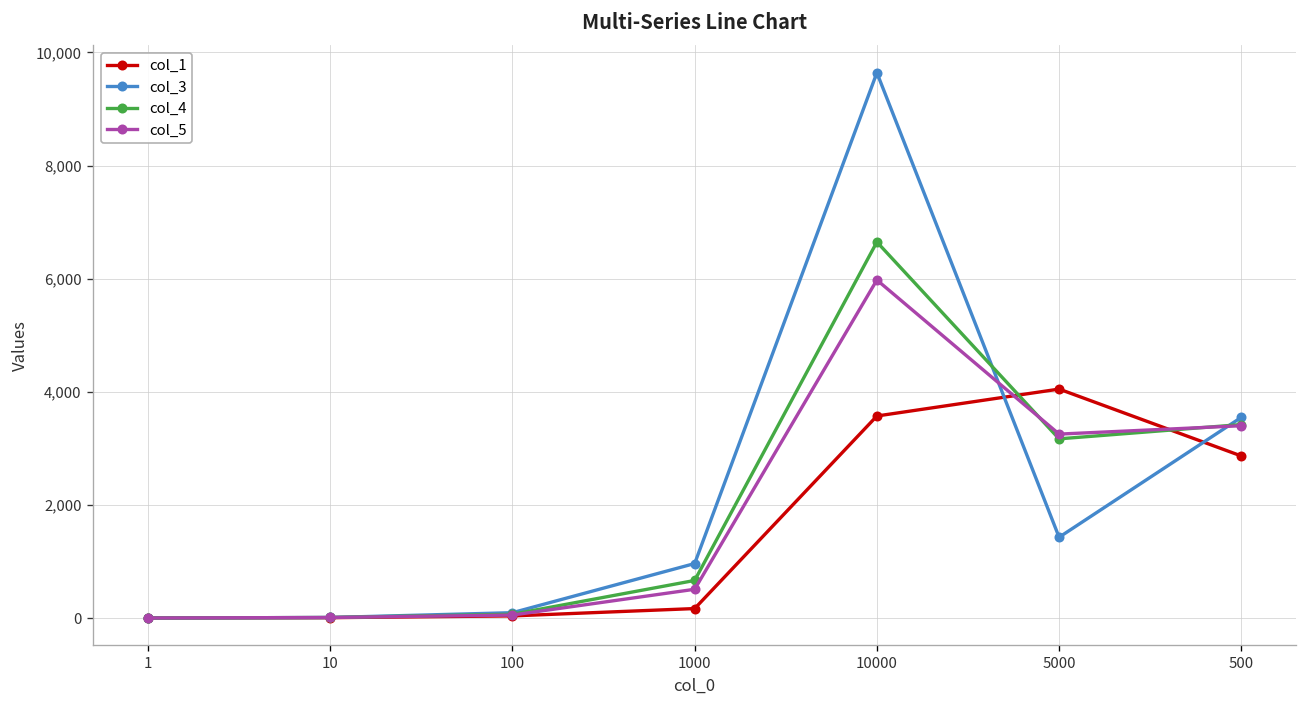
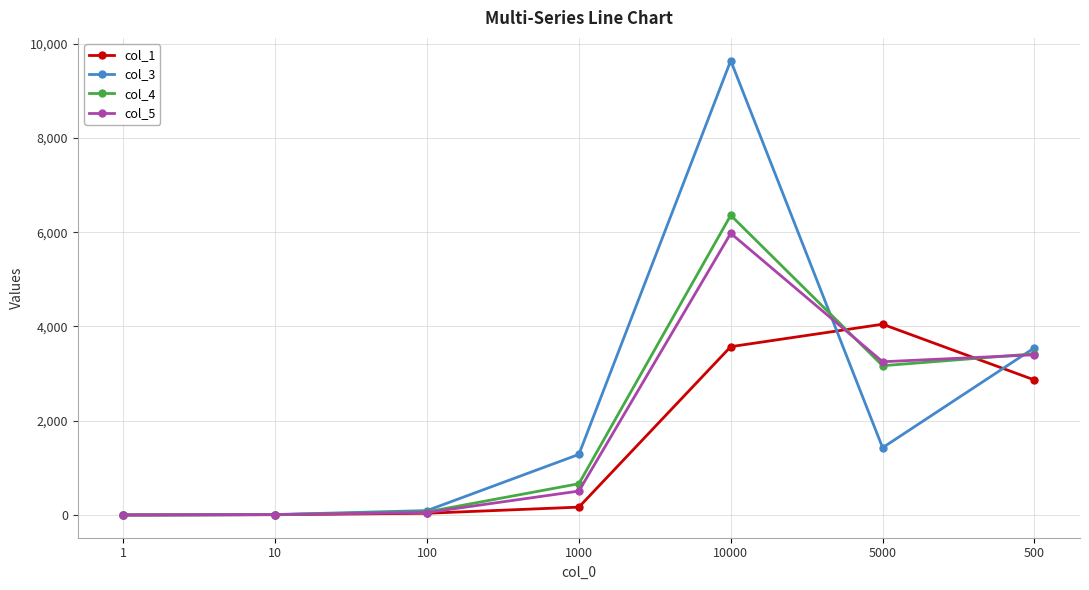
col_3, 1000: 1,000 -> 1,300
col_4, 10000: 6,600 -> 6,400
